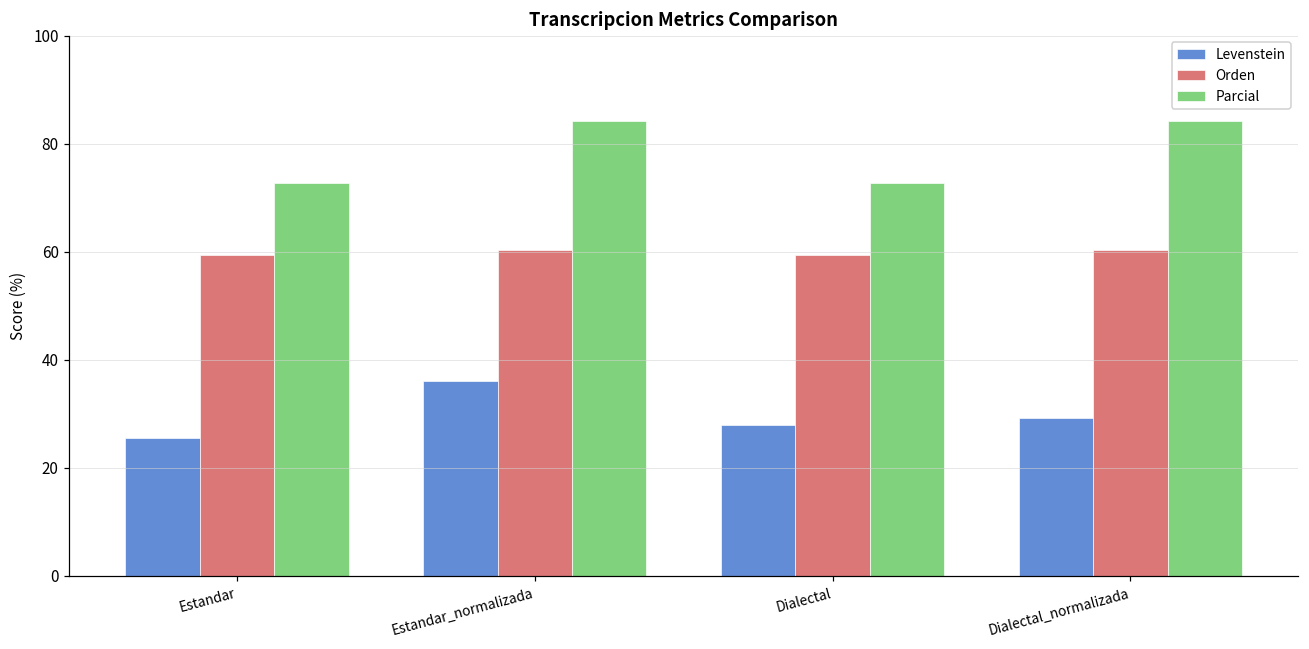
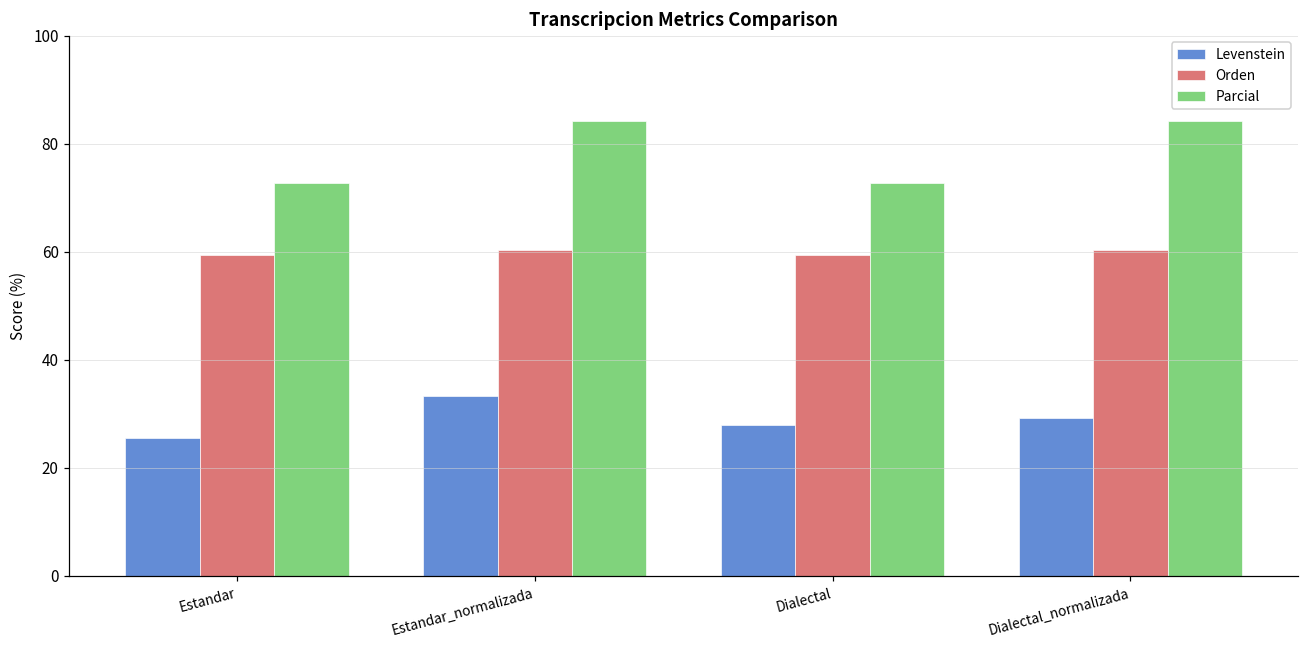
Levenstein, Estandar_normalizada: 36 -> 33
